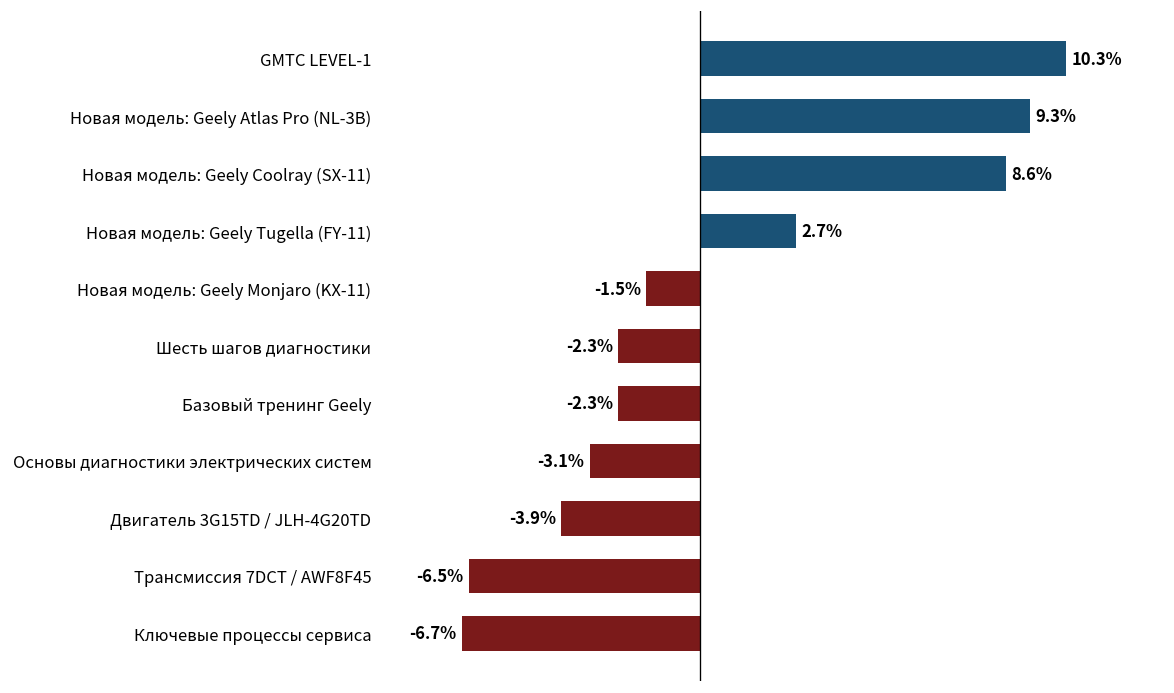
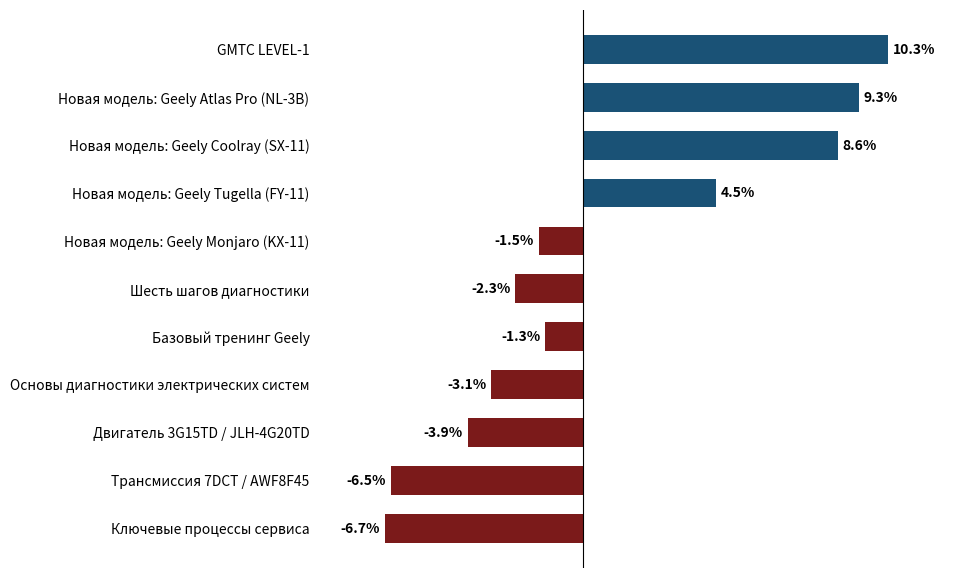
Новая модель: Geely Tugella (FY-11): 2.7% -> 4.5%
Базовый тренинг Geely: -2.3% -> -1.3%
